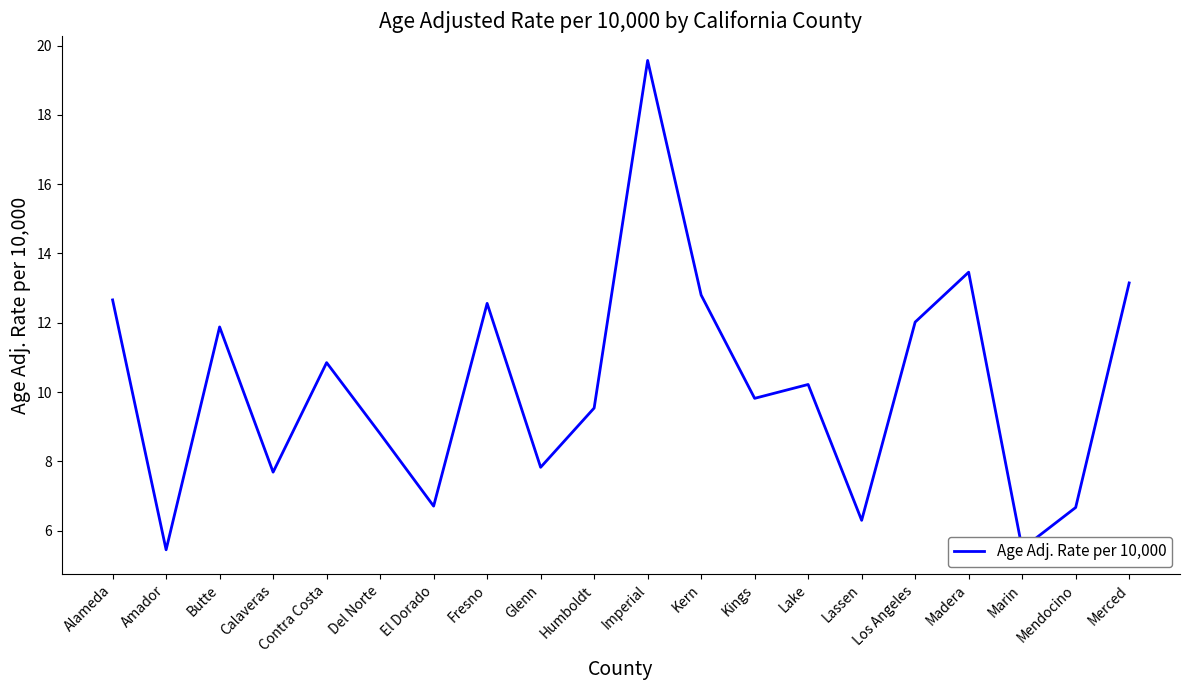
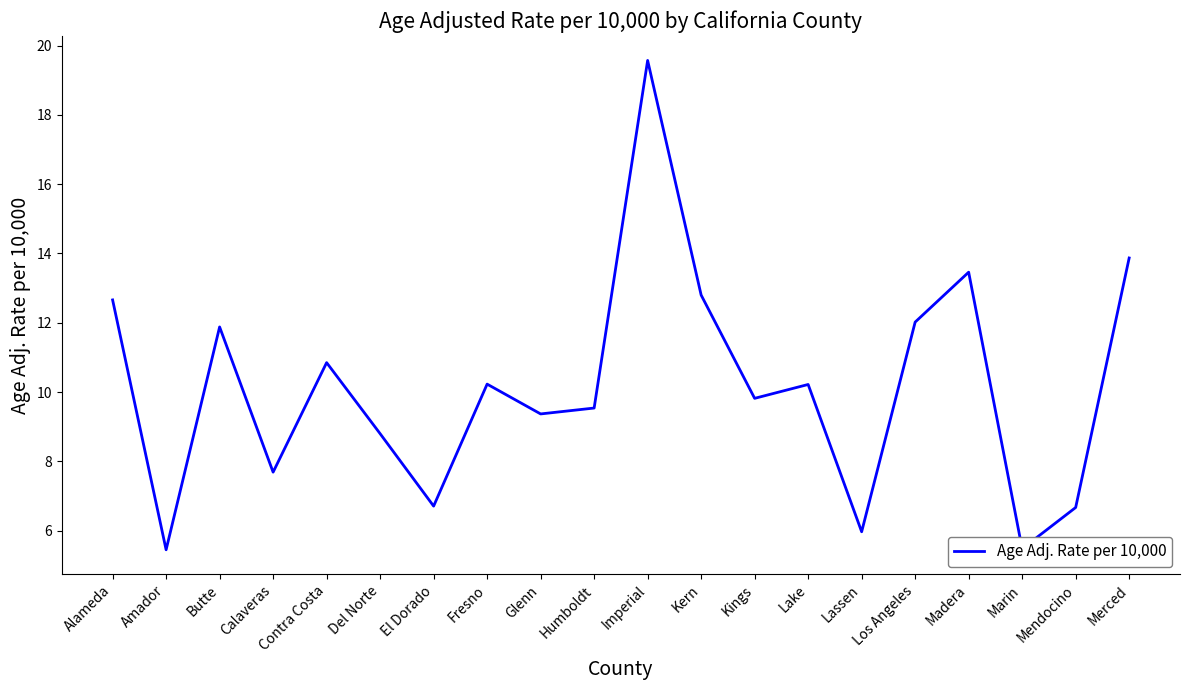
Fresno: 12.6 -> 10.2
Glenn: 7.8 -> 9.4
Lassen: 6.3 -> 6.0
Merced: 13.2 -> 13.9
